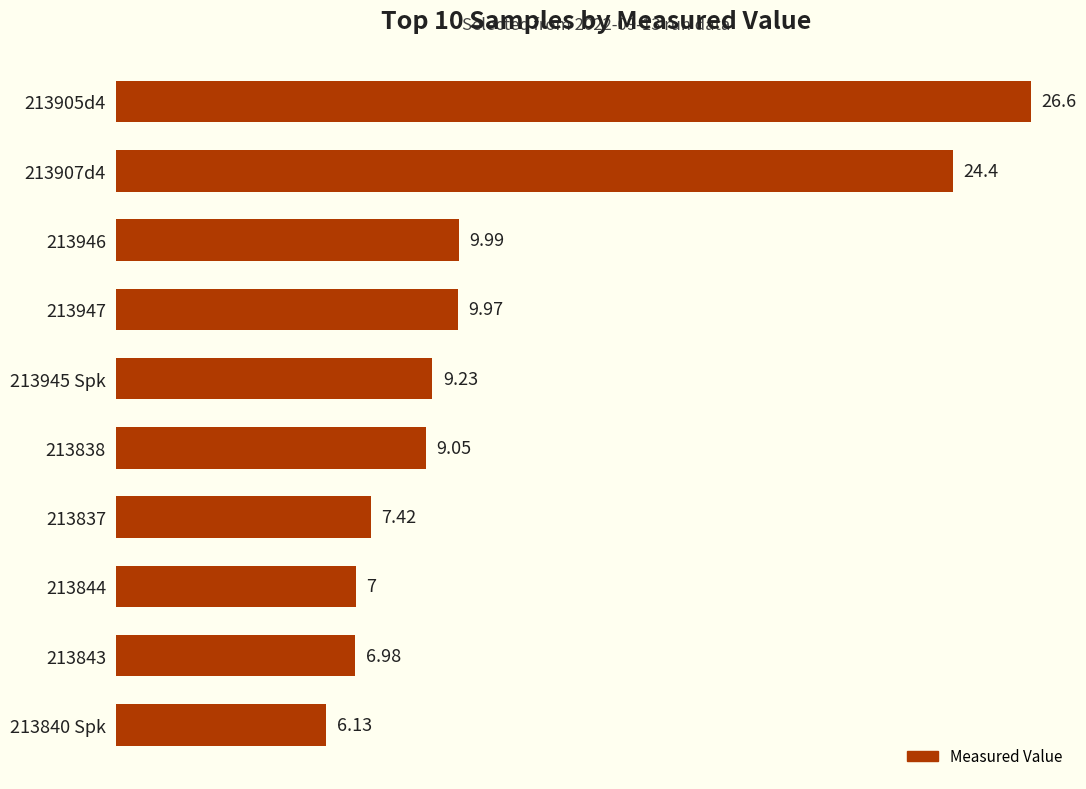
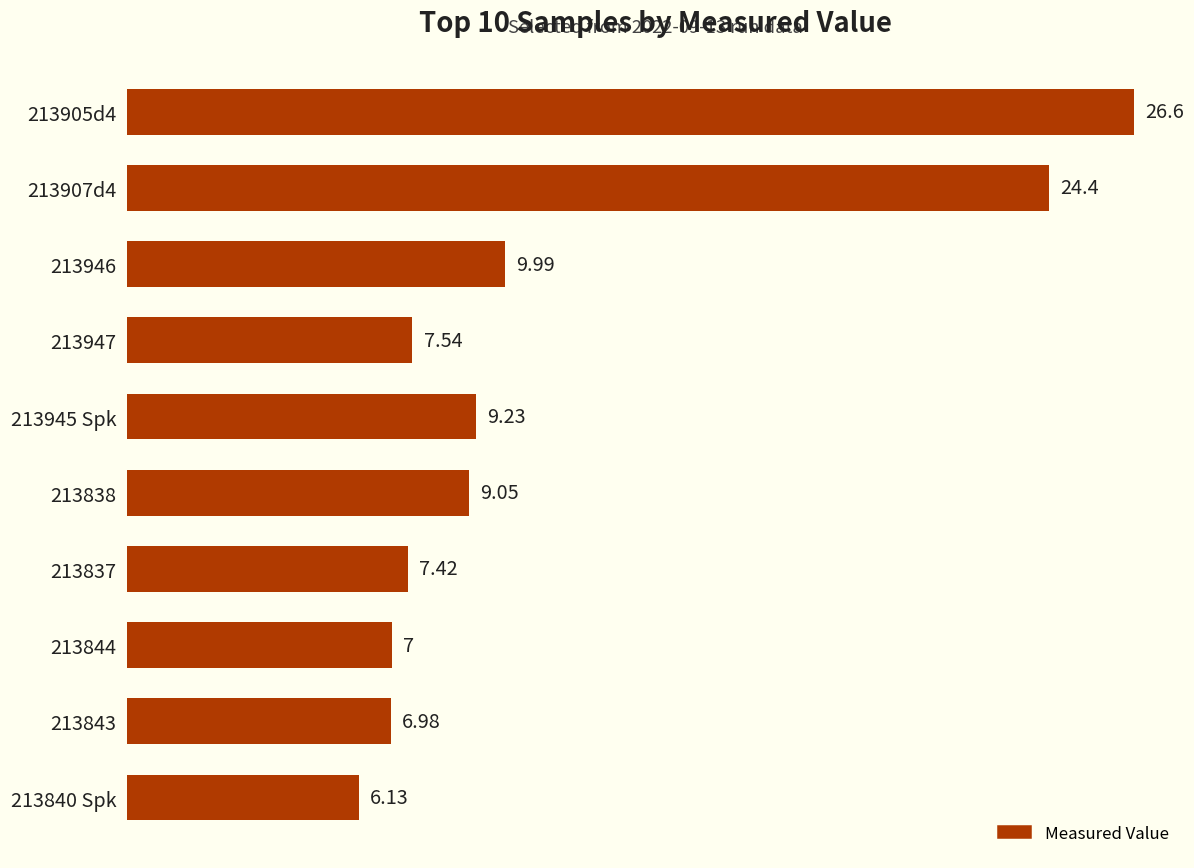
213947: 9.97 -> 7.54
